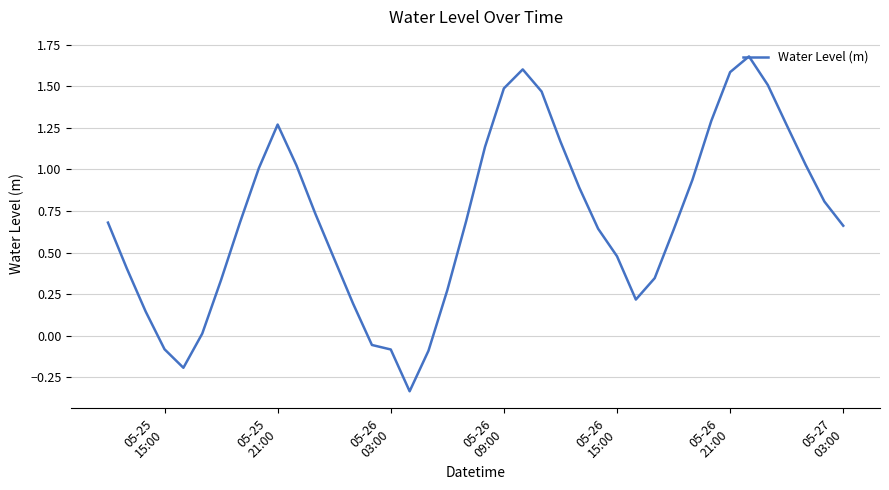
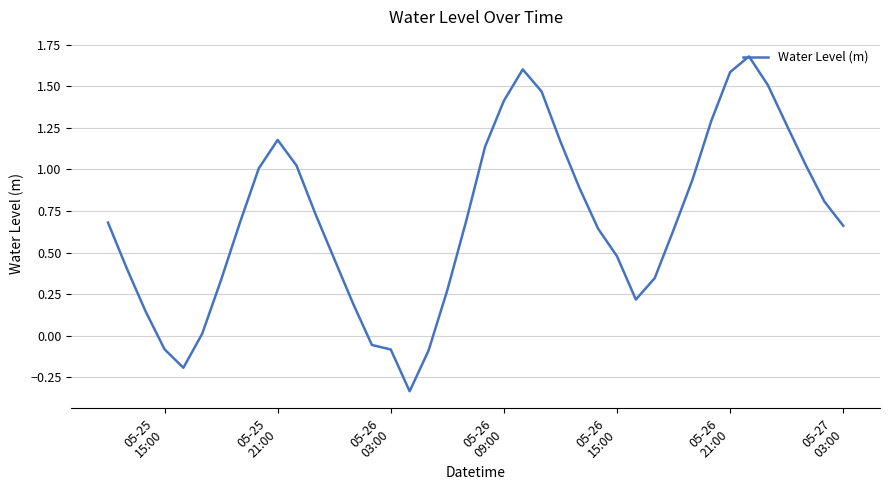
05-25 21:00: 1.27 -> 1.18
05-26 09:00: 1.49 -> 1.41
